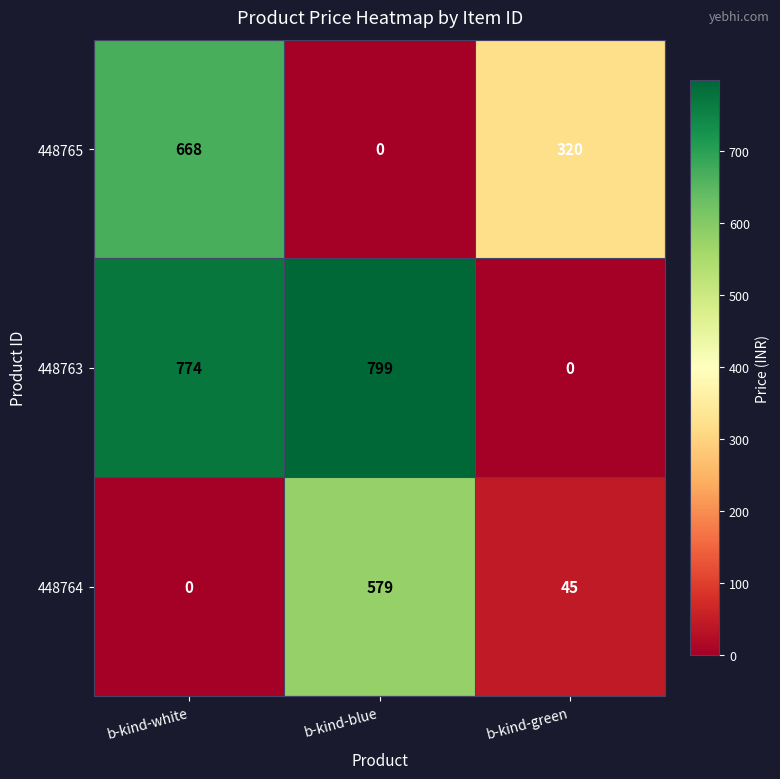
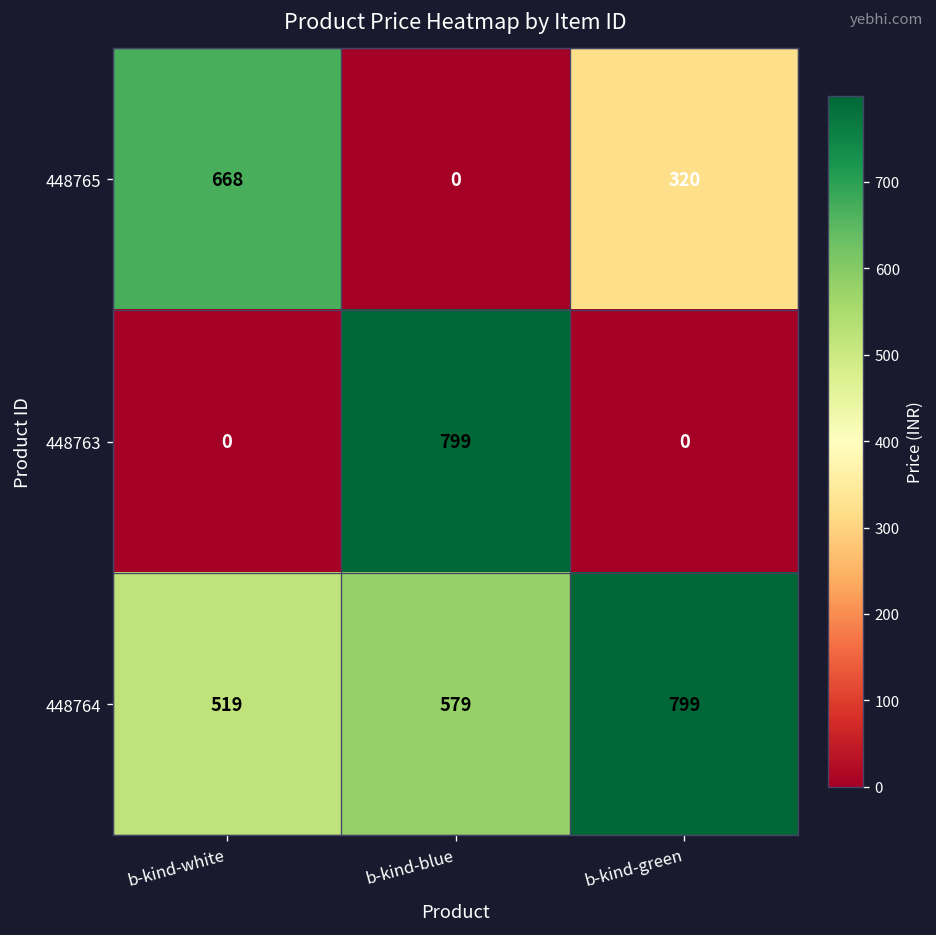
448763, b-kind-white: 774 -> 0
448764, b-kind-white: 0 -> 519
448764, b-kind-green: 45 -> 799
